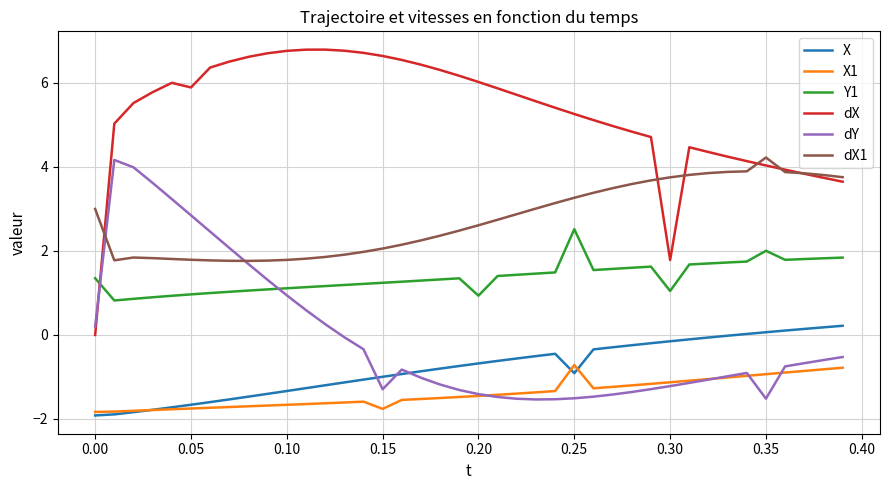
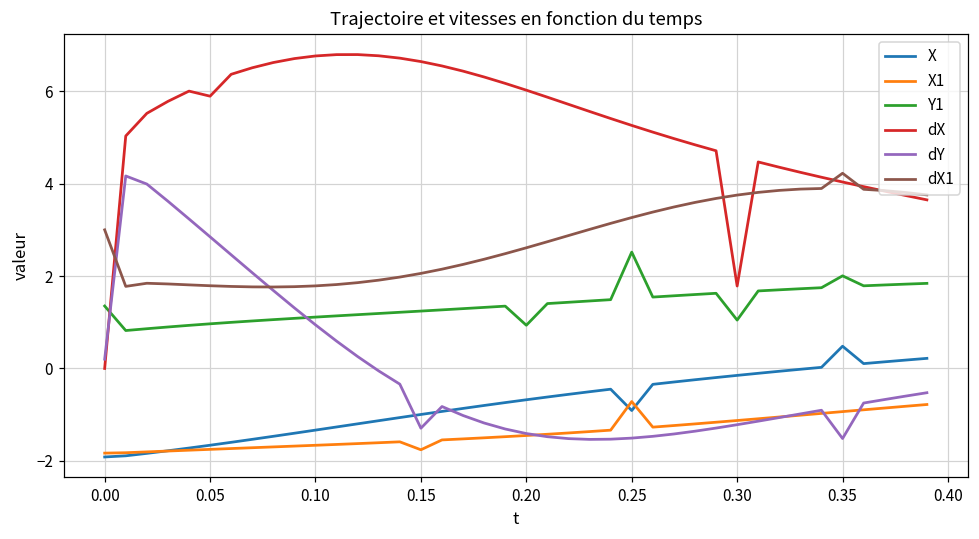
X, 0.35: 0.1 -> 0.5
